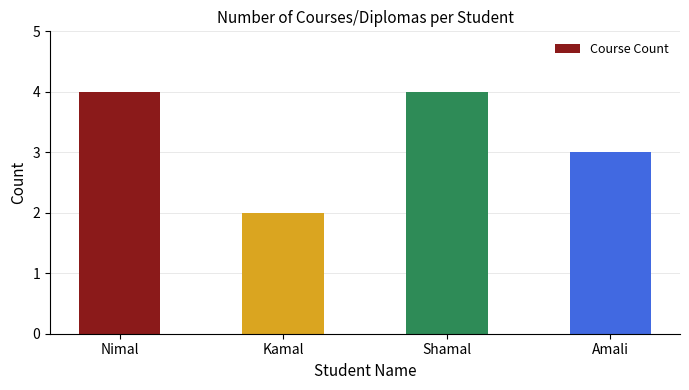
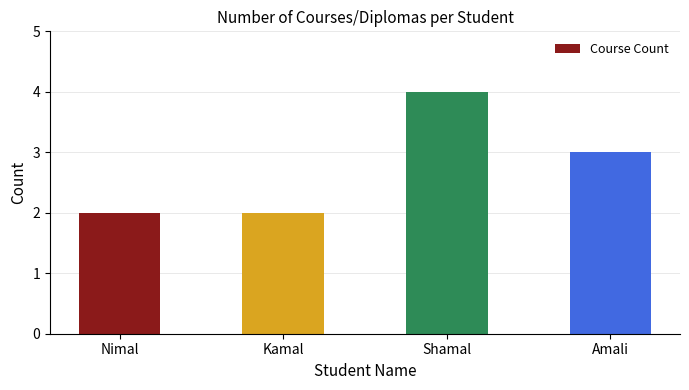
Nimal: 4 -> 2
